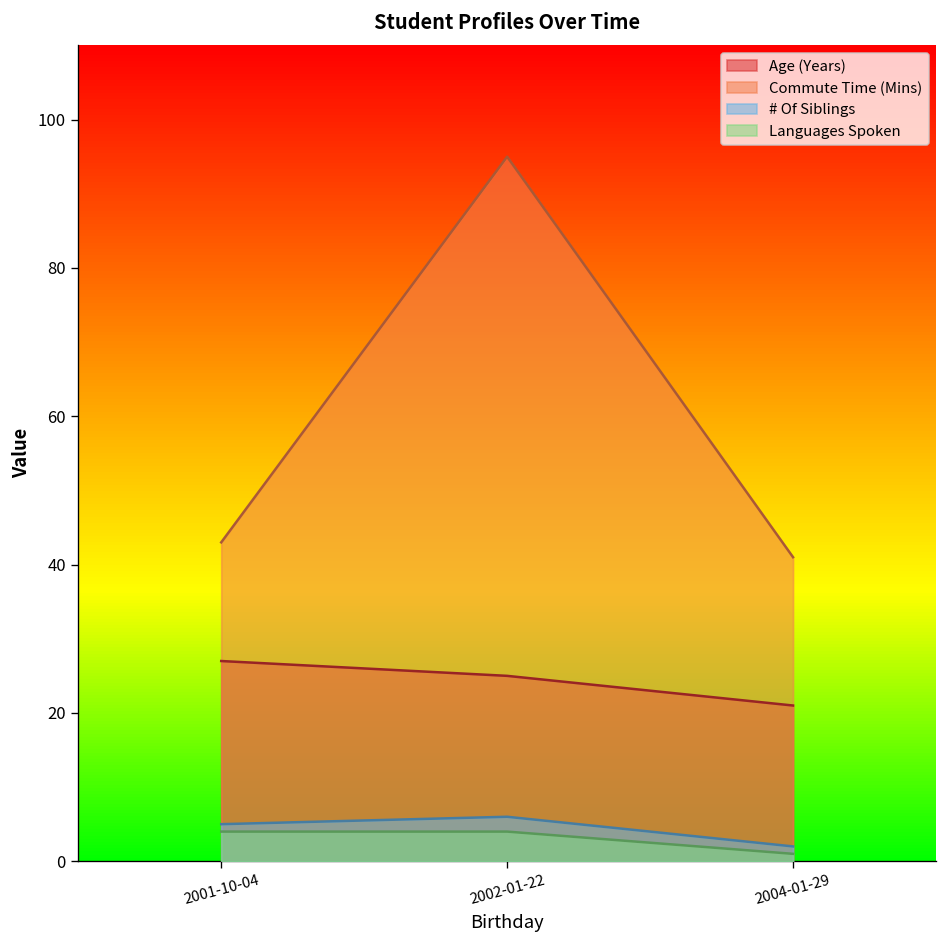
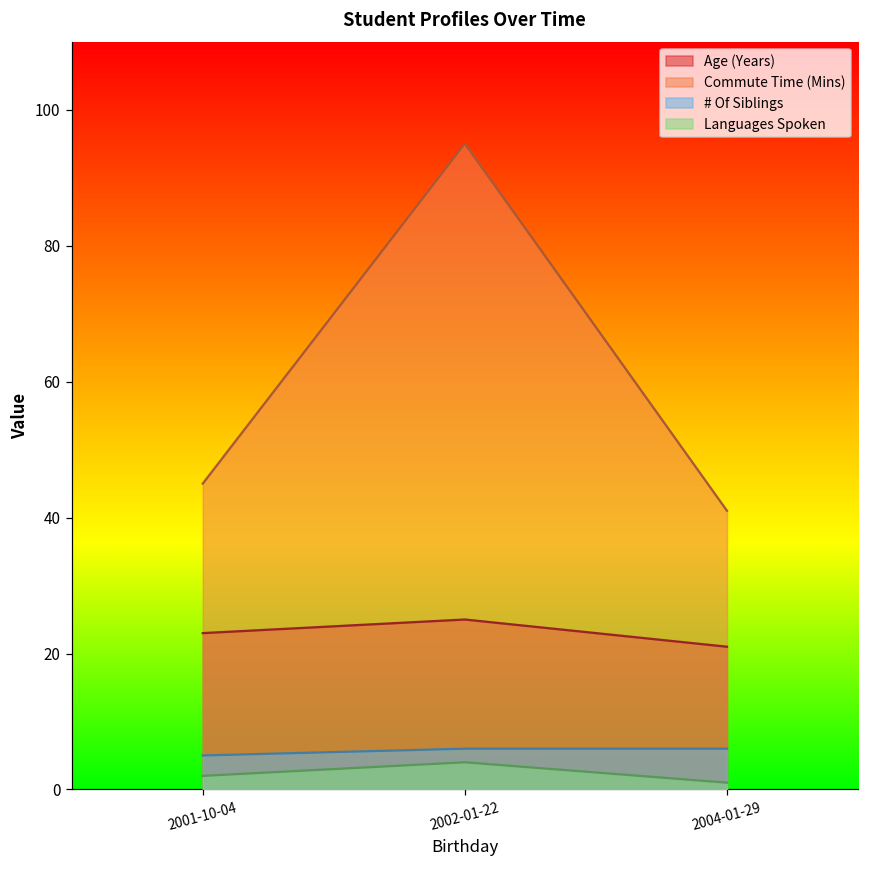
Age (Years), 2001-10-04: 27 -> 23
Commute Time (Mins), 2001-10-04: 43 -> 45
Languages Spoken, 2001-10-04: 4 -> 2
# Of Siblings, 2004-01-29: 2 -> 6
